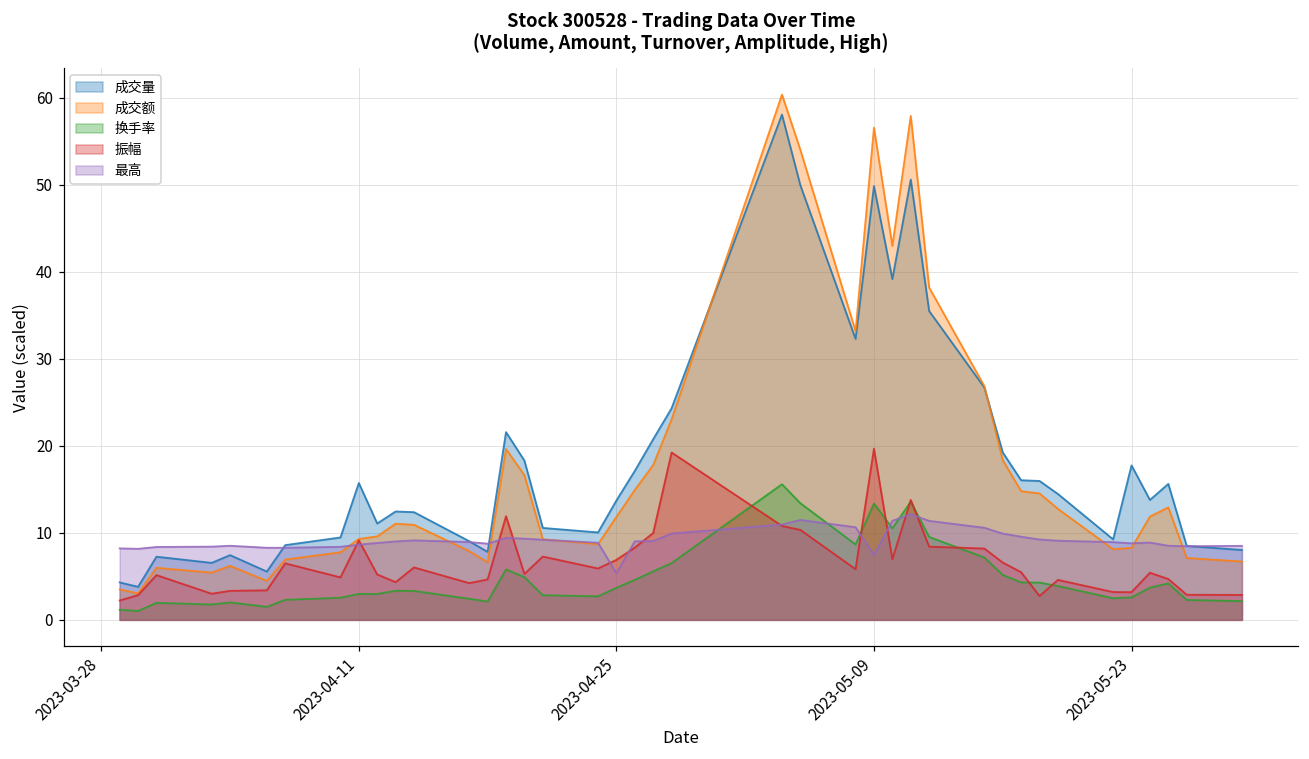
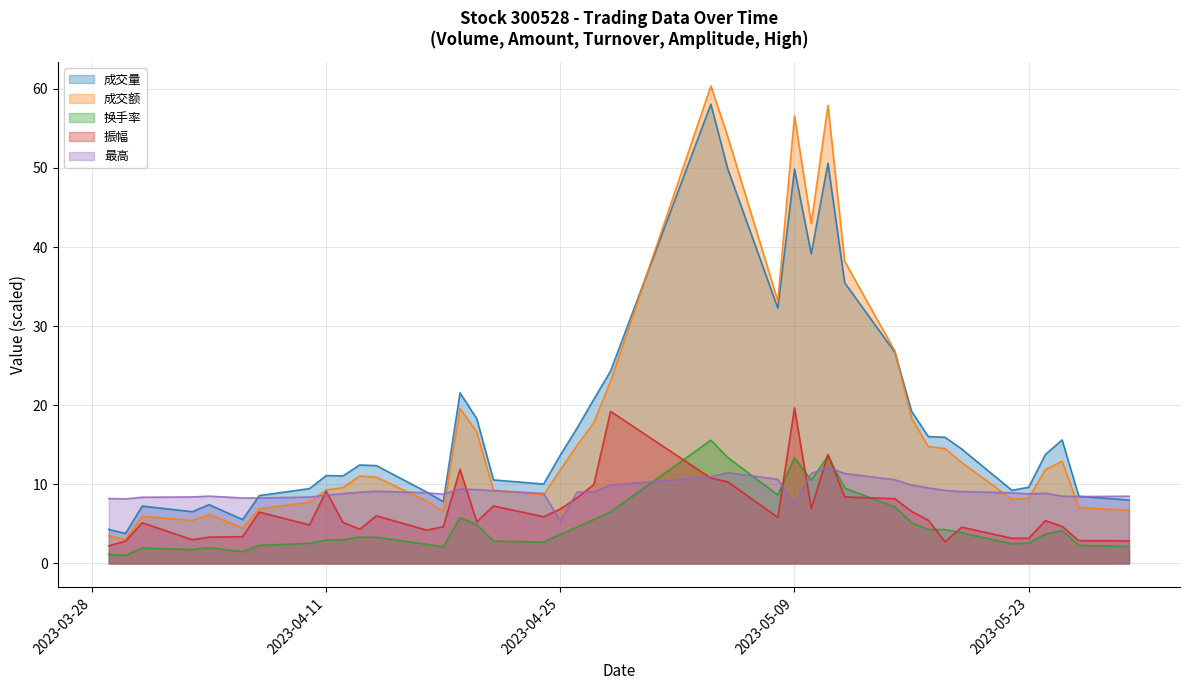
成交量, 2023-04-11: 16 -> 11
成交量, 2023-05-23: 18 -> 10
